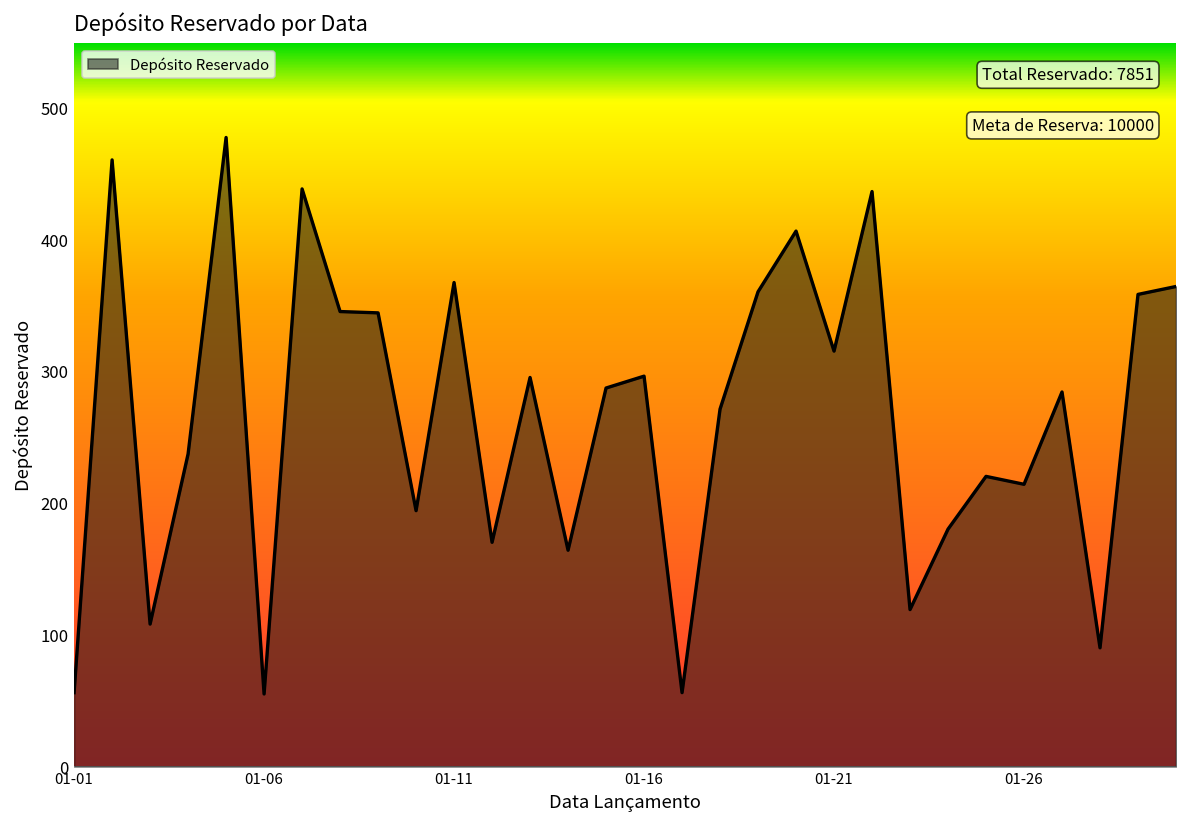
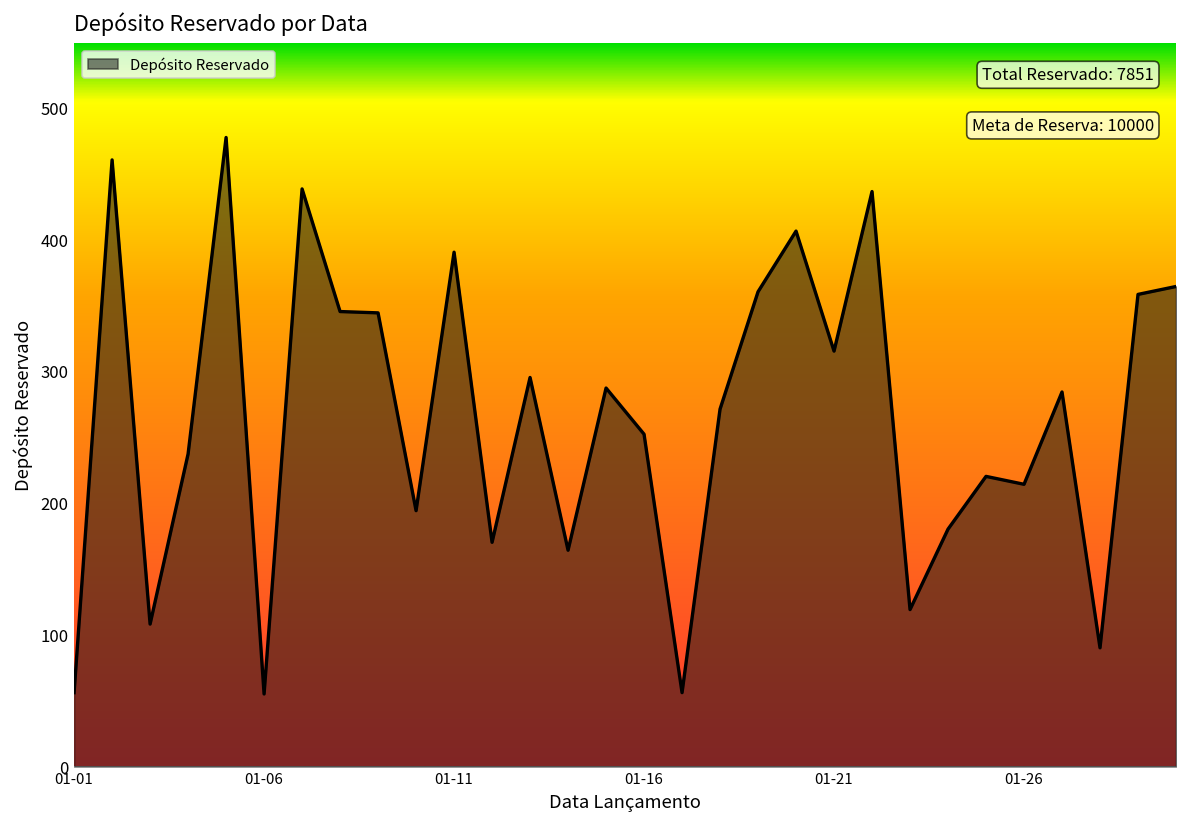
01-11: 367 -> 390
01-16: 296 -> 252
